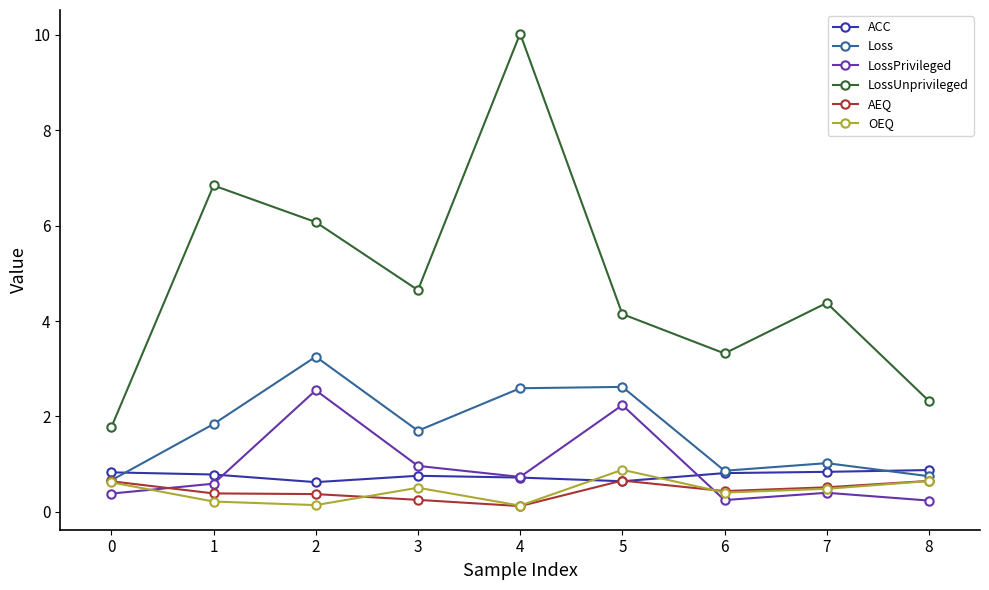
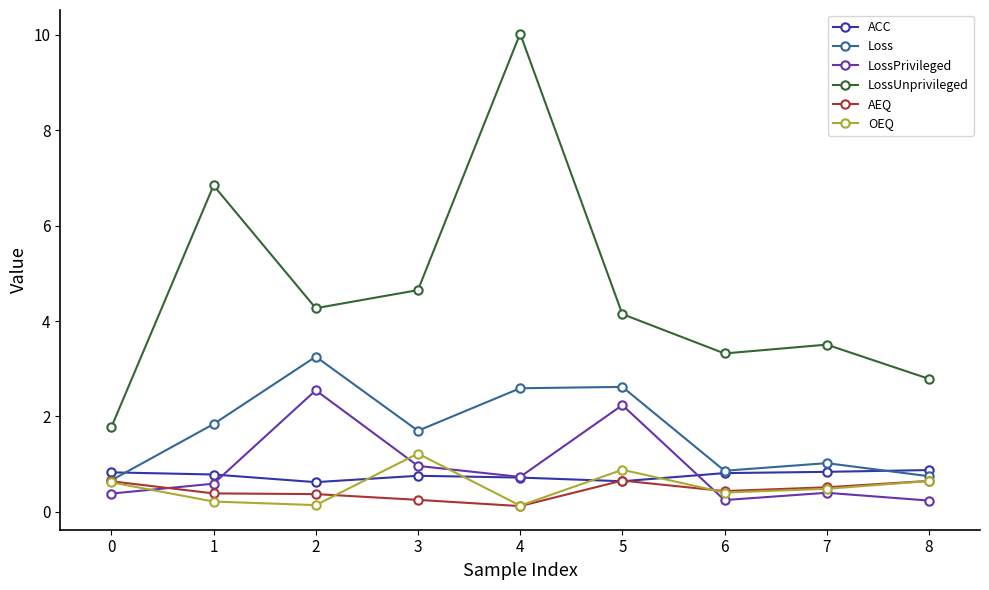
LossUnprivileged, 2: 6.1 -> 4.3
OEQ, 3: 0.5 -> 1.2
LossUnprivileged, 7: 4.4 -> 3.5
LossUnprivileged, 8: 2.3 -> 2.8
